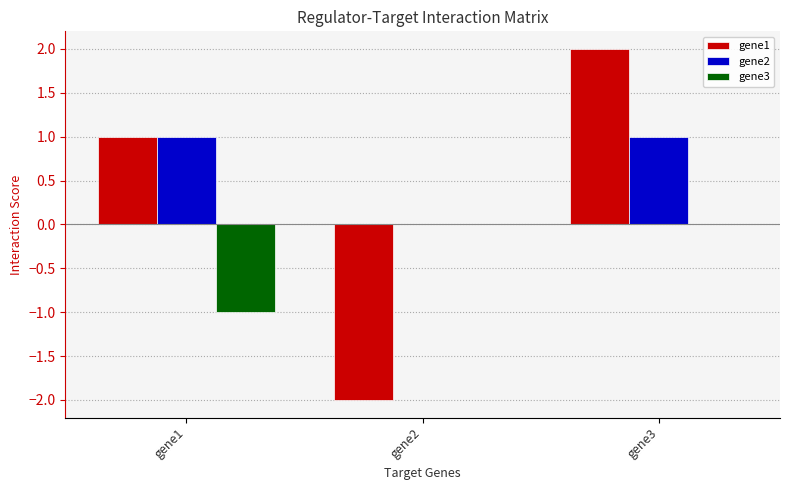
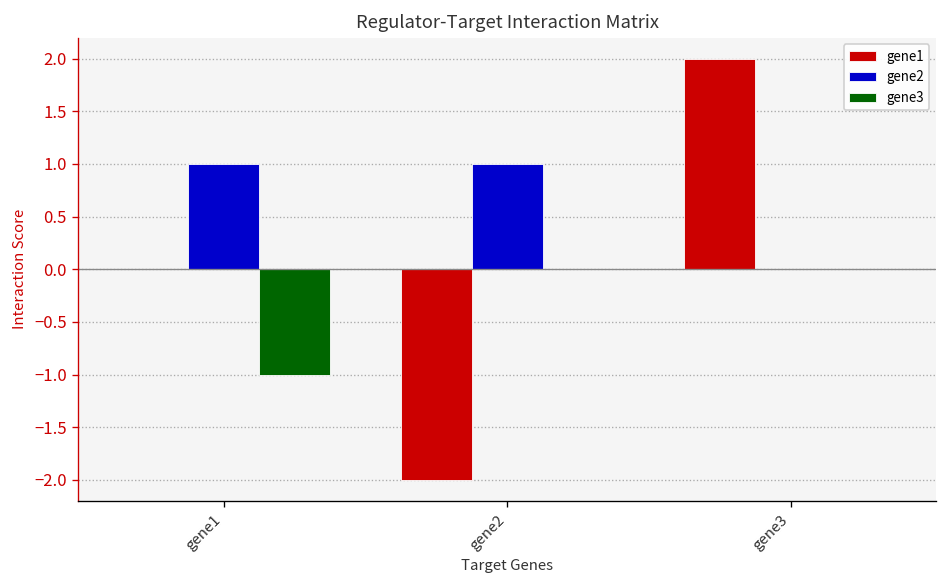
gene1, gene1: 1 -> 0
gene2, gene2: 0 -> 1
gene2, gene3: 1 -> 0
